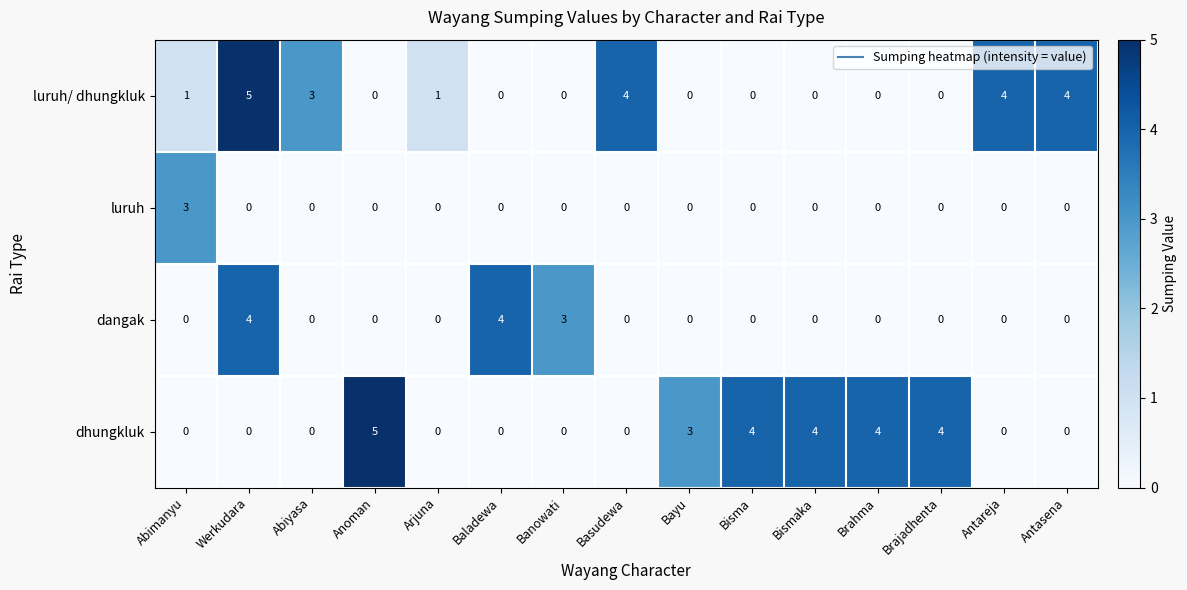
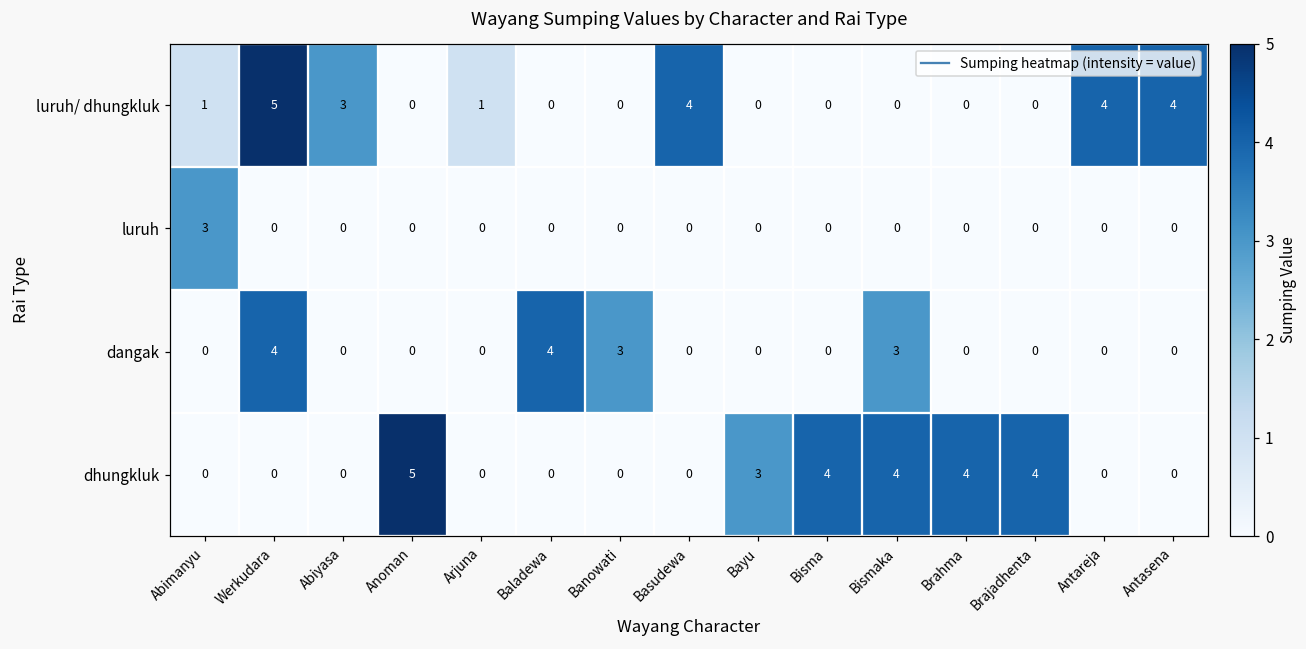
dangak, Bismaka: 0 -> 3
